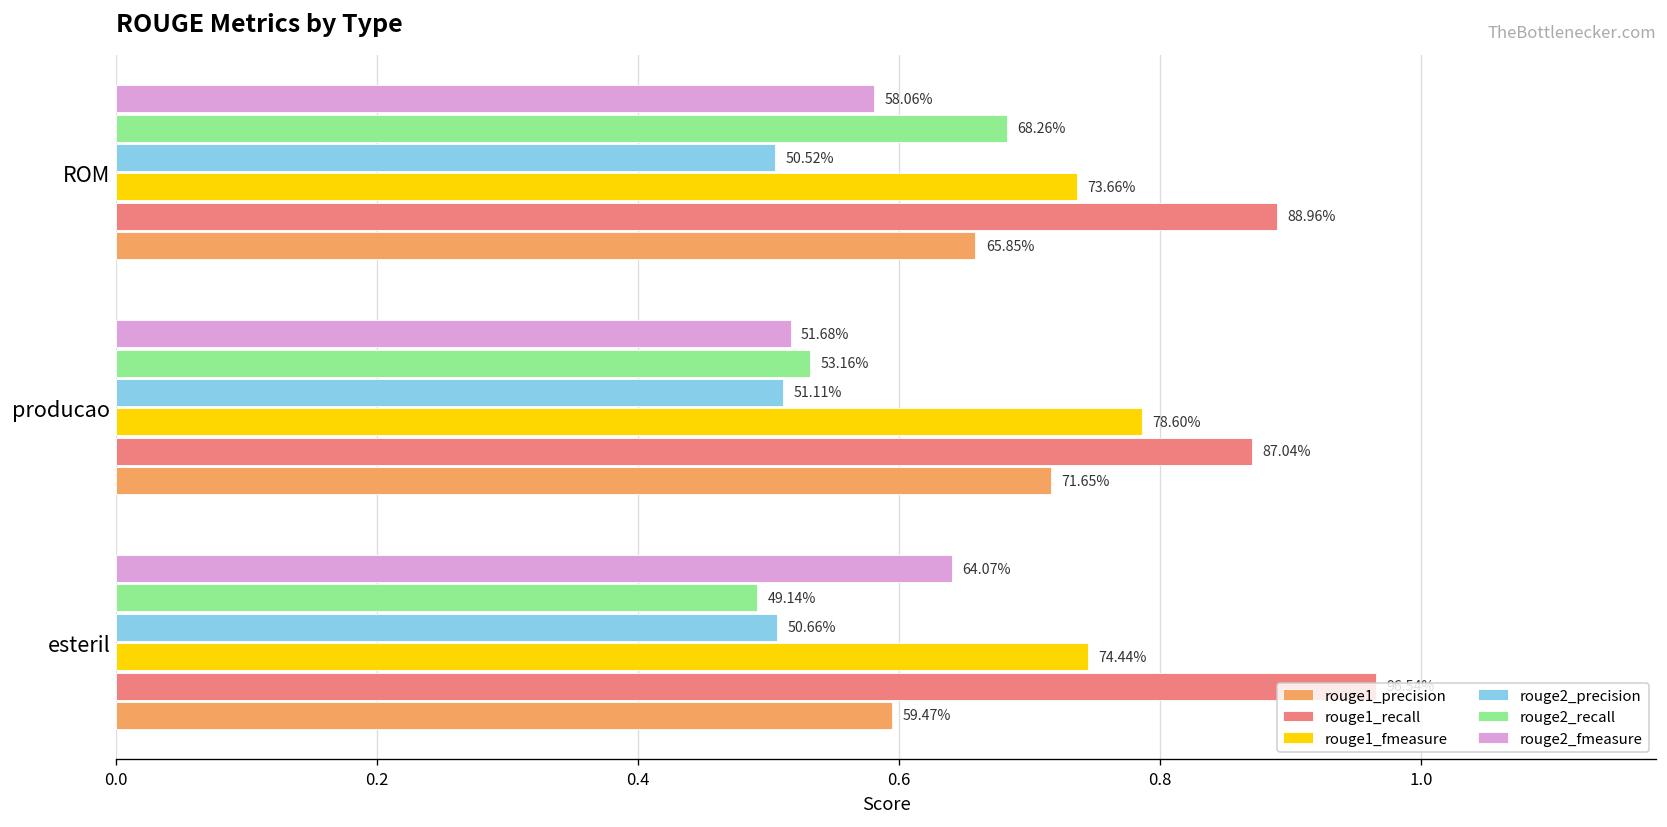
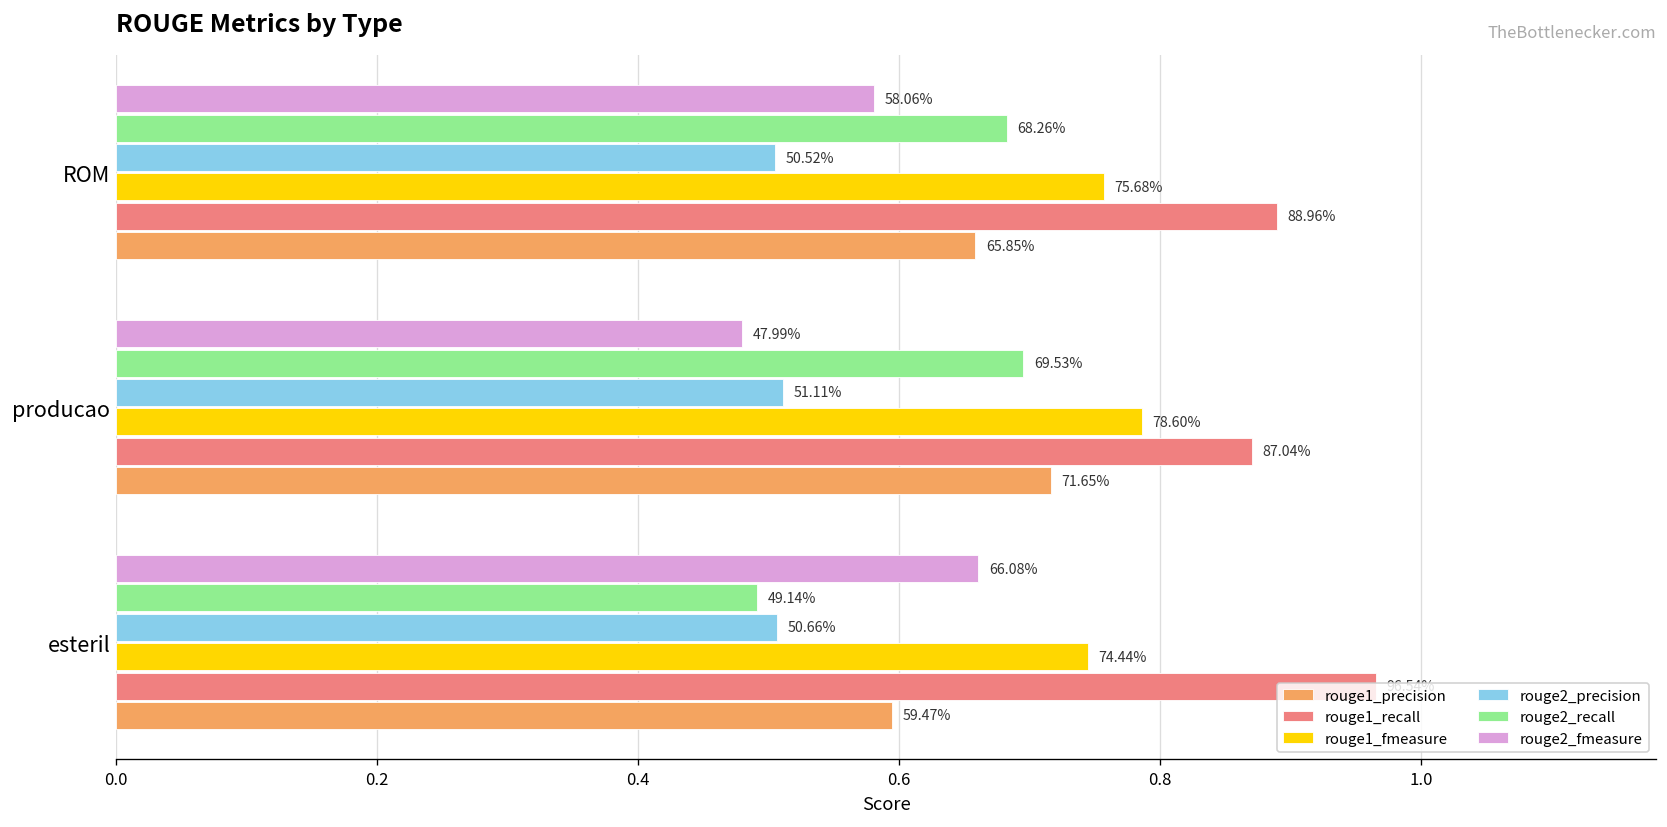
rouge1_fmeasure, ROM: 73.66% -> 75.68%
rouge2_fmeasure, producao: 51.68% -> 47.99%
rouge2_recall, producao: 53.16% -> 69.53%
rouge2_fmeasure, esteril: 64.07% -> 66.08%
